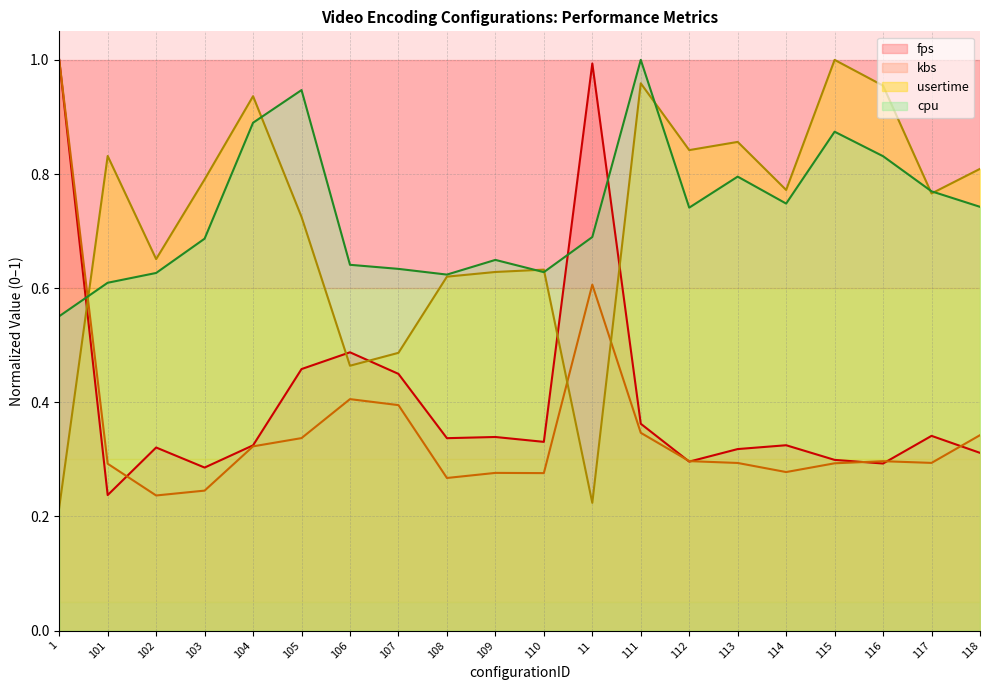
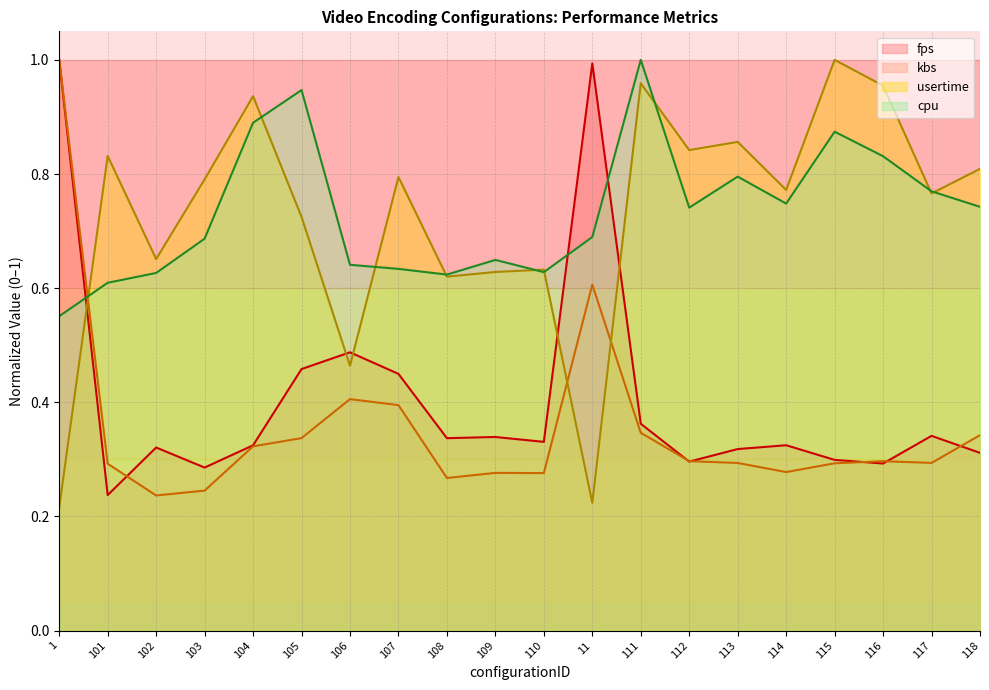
usertime, 107: 0.49 -> 0.79
